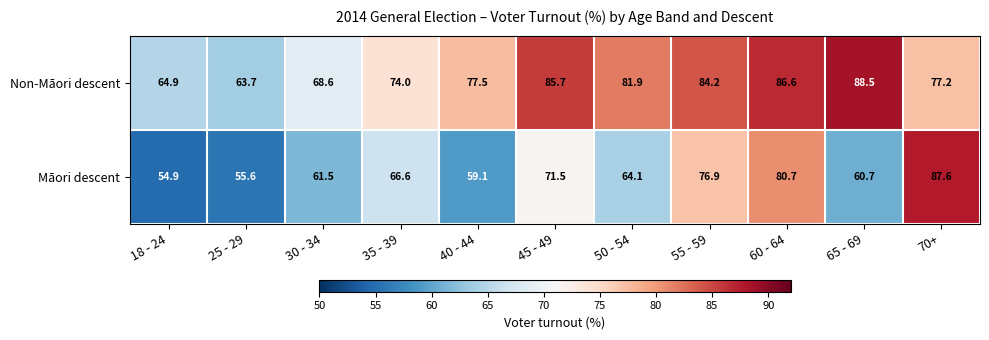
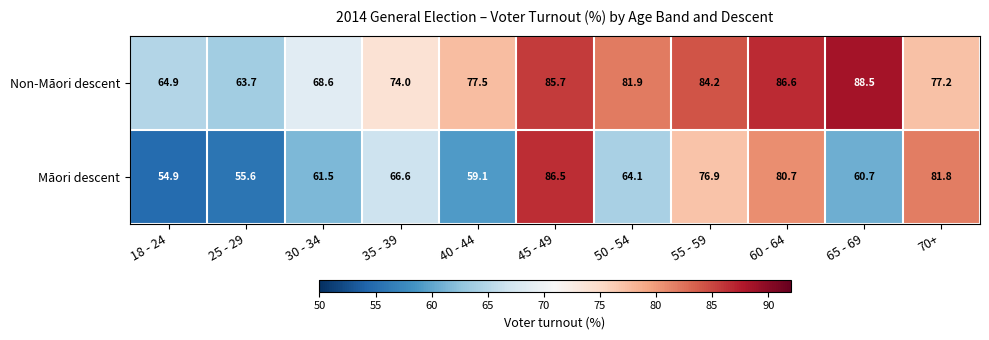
Māori descent, 45 - 49: 71.5 -> 86.5
Māori descent, 70+: 87.6 -> 81.8
